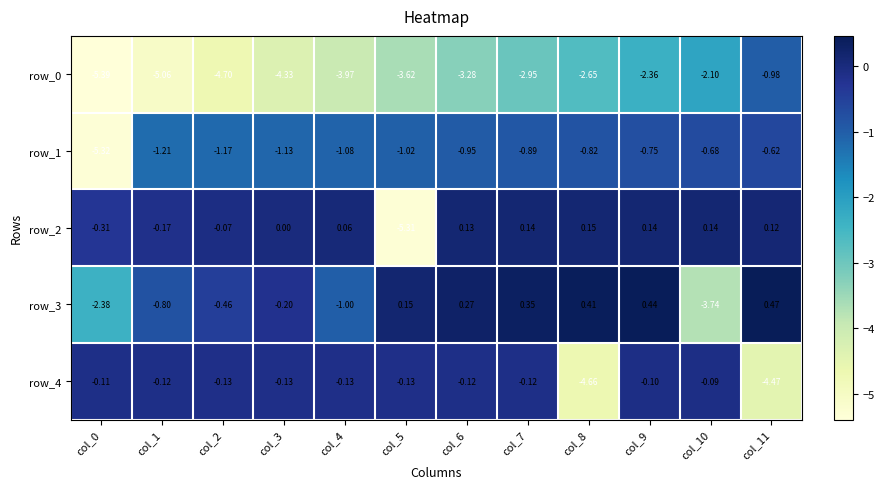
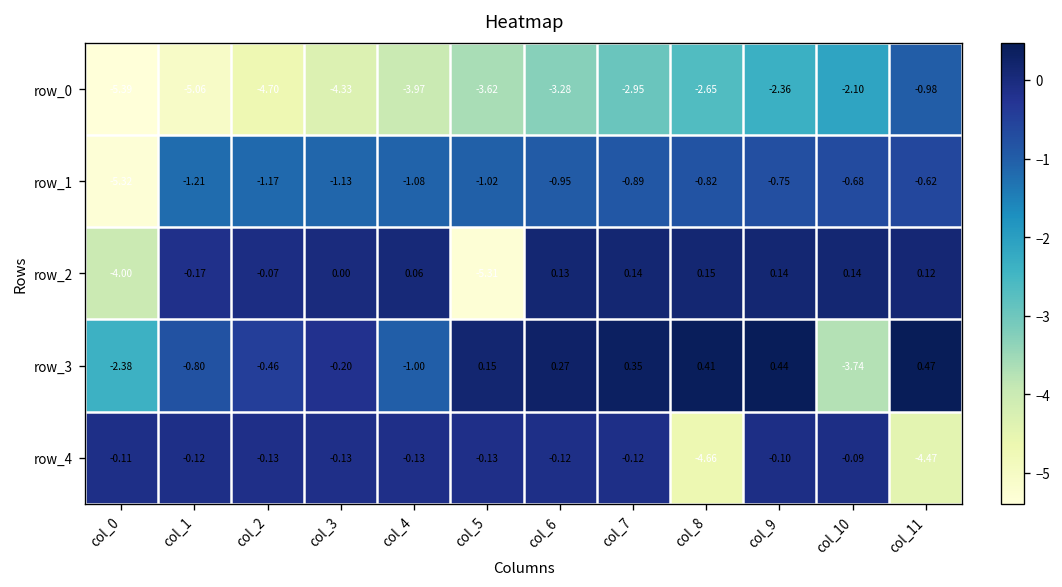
row_2, col_0: -0.31 -> -4.00
